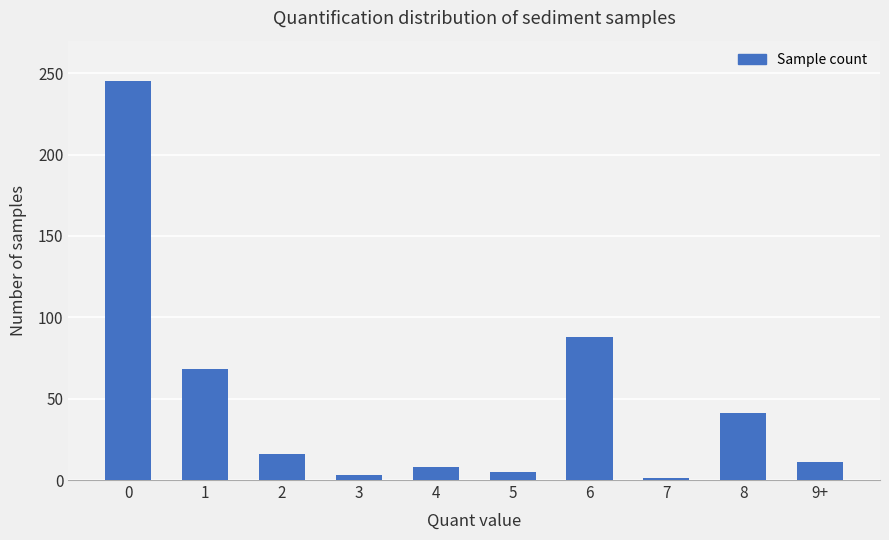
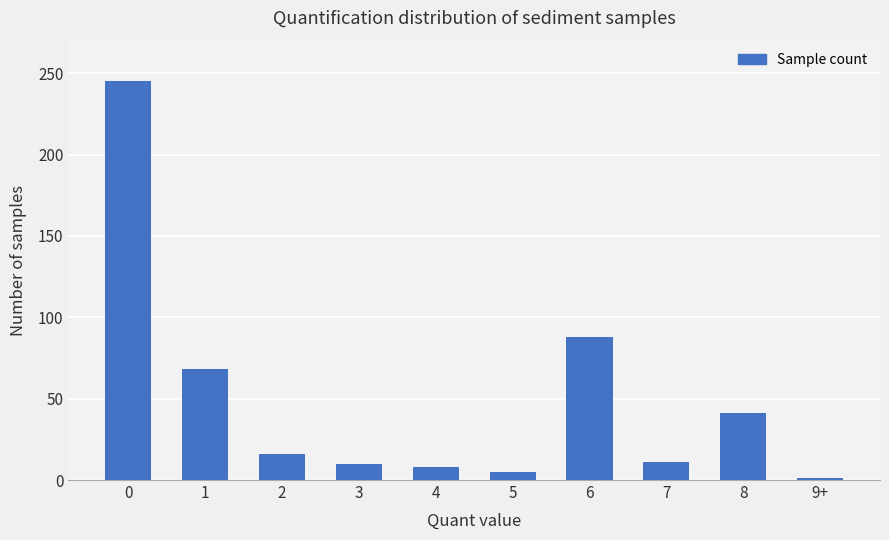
3: 3 -> 10
7: 1 -> 11
9+: 11 -> 1
